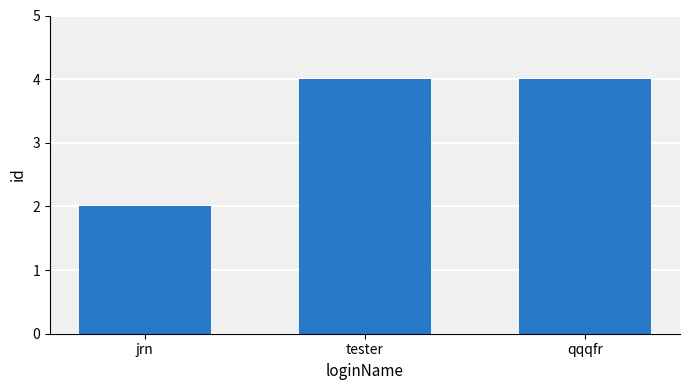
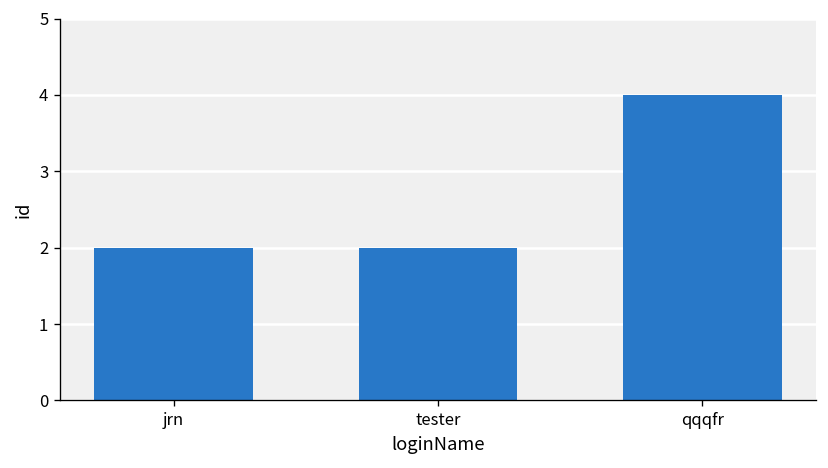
tester: 4 -> 2
